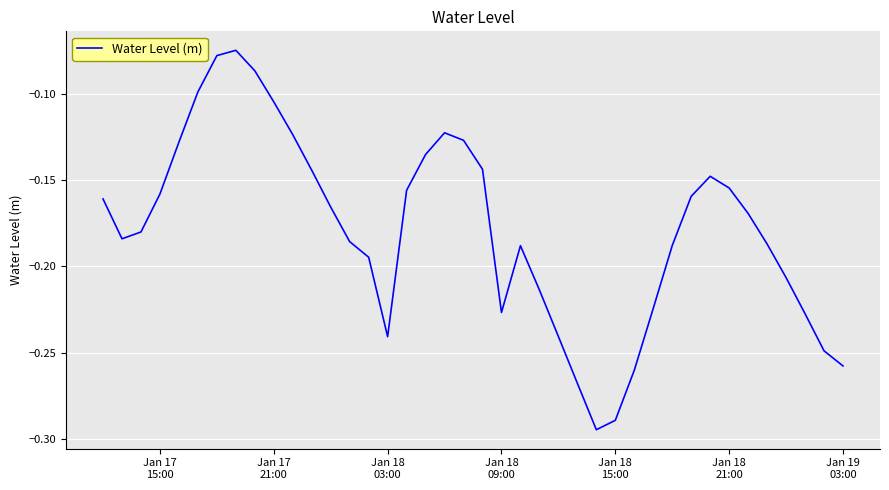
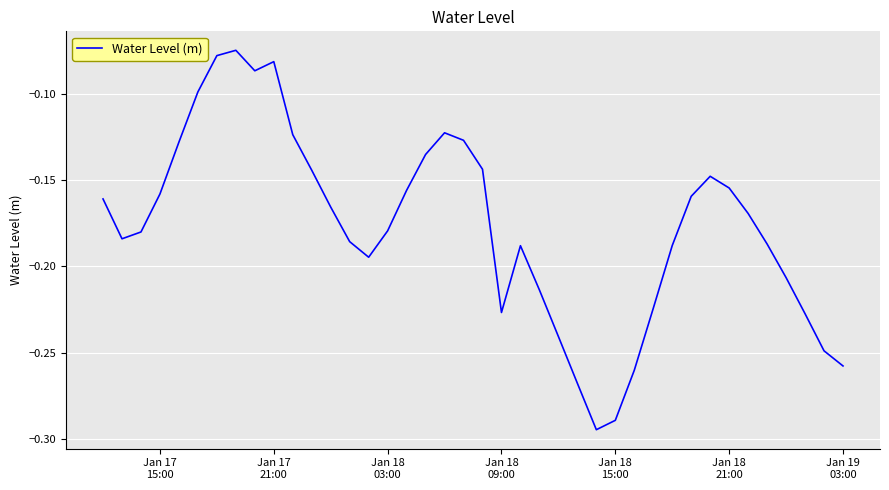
Jan 17 21:00: -0.105 -> -0.081
Jan 18 03:00: -0.241 -> -0.179
